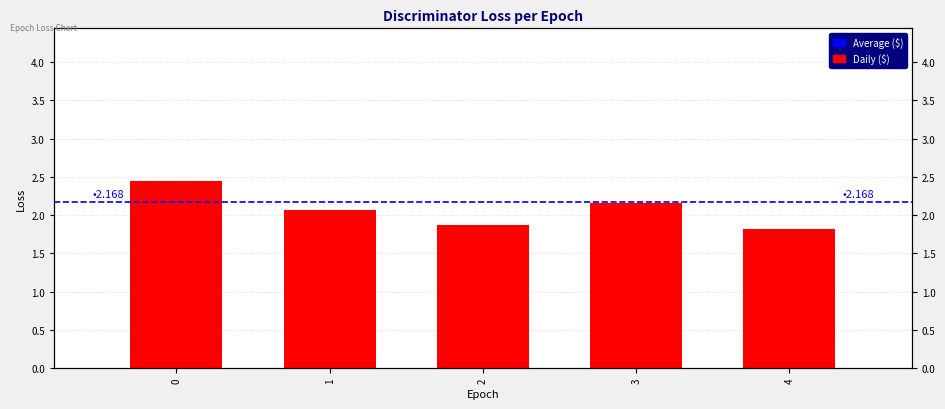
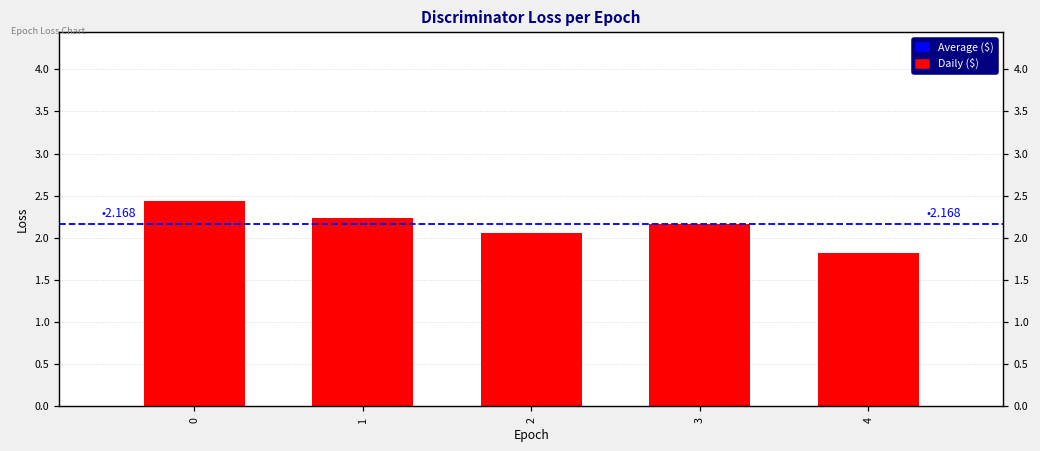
1: 2.1 -> 2.2
2: 1.9 -> 2.1
